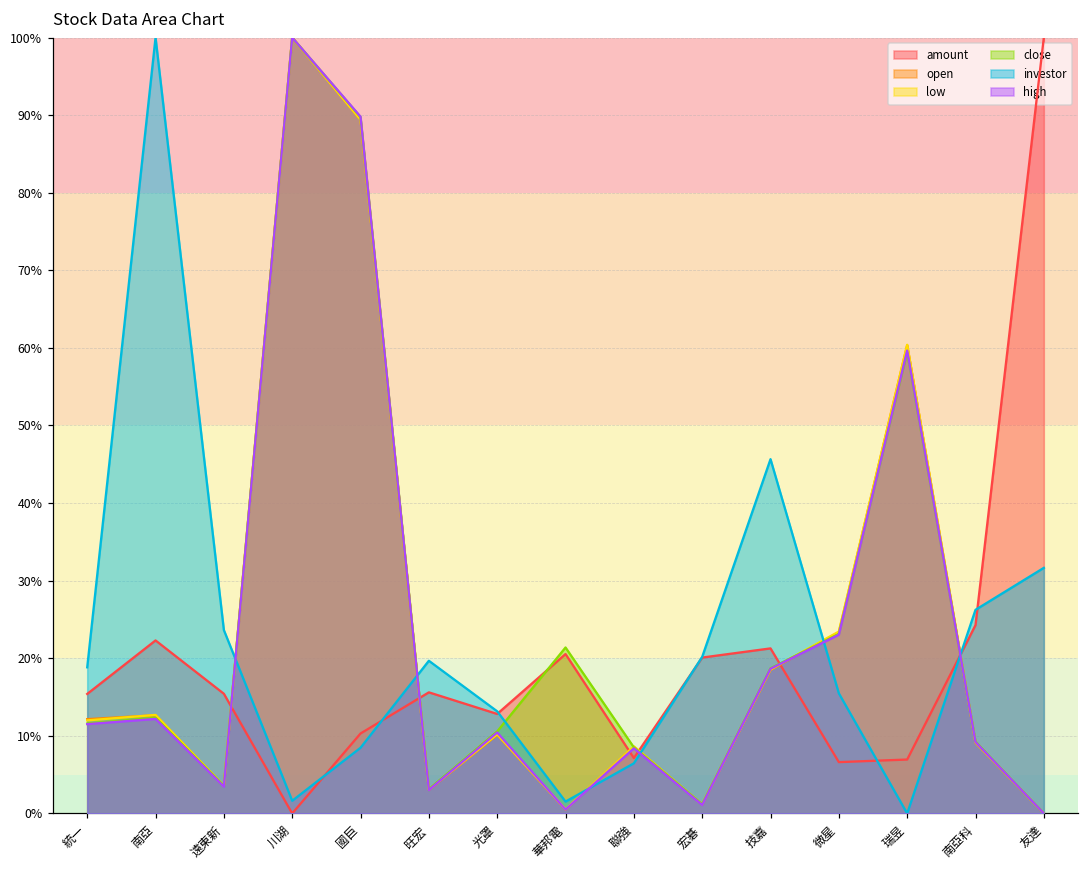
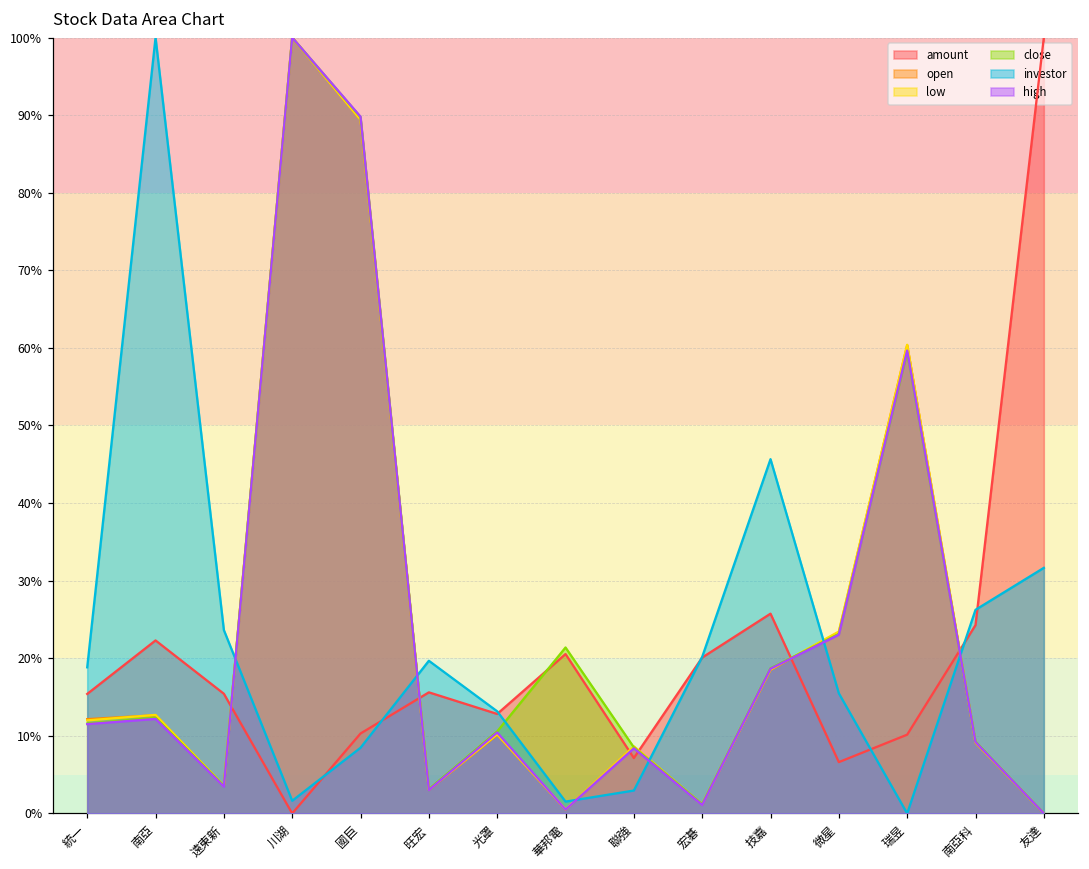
investor, 聯強: 6% -> 3%
amount, 技嘉: 21% -> 26%
amount, 瑞昱: 7% -> 10%
